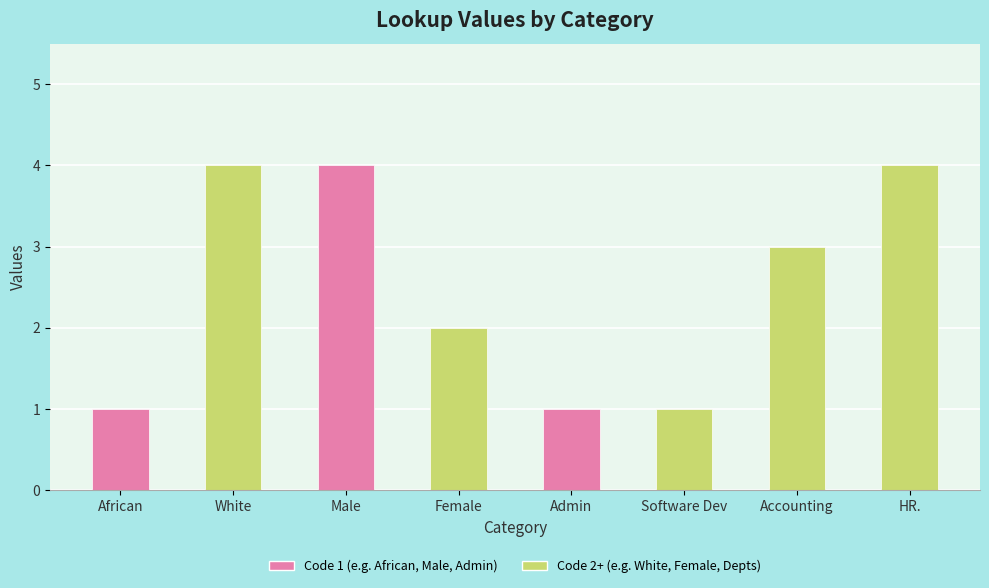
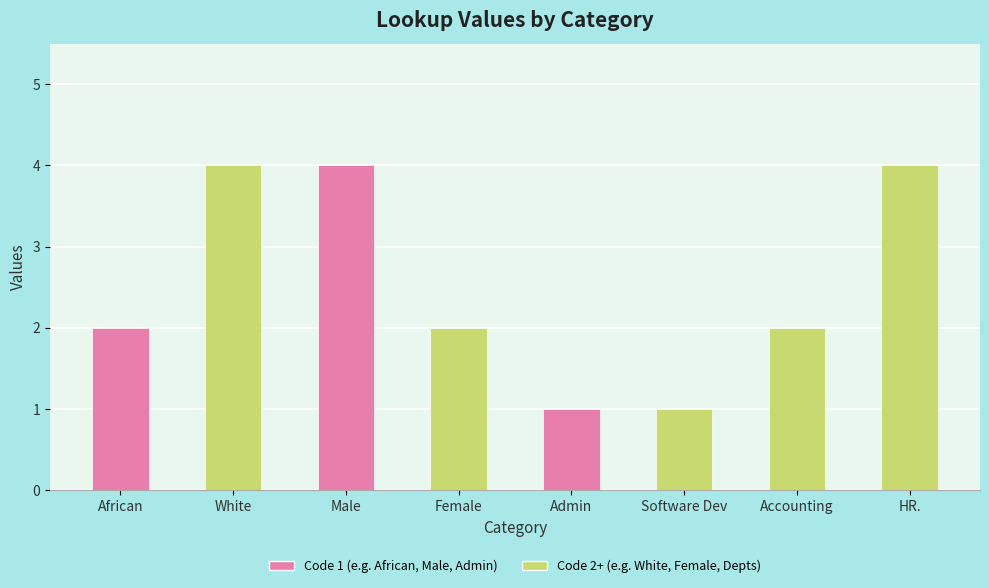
African: 1 -> 2
Accounting: 3 -> 2
